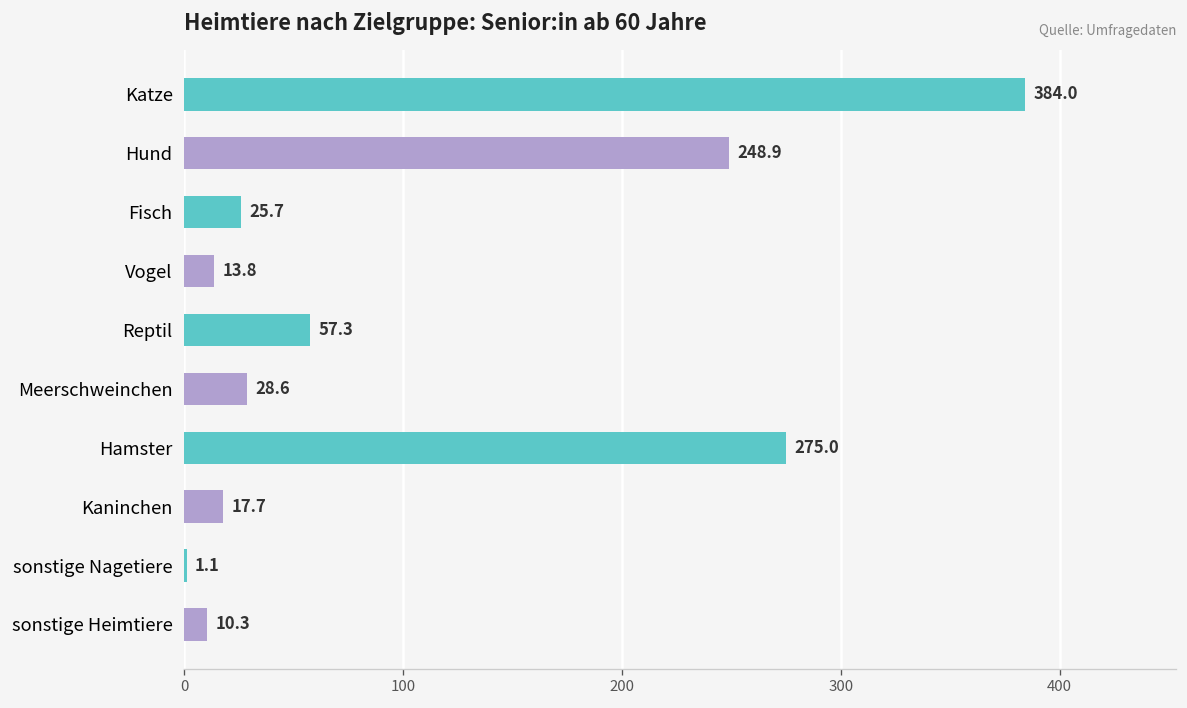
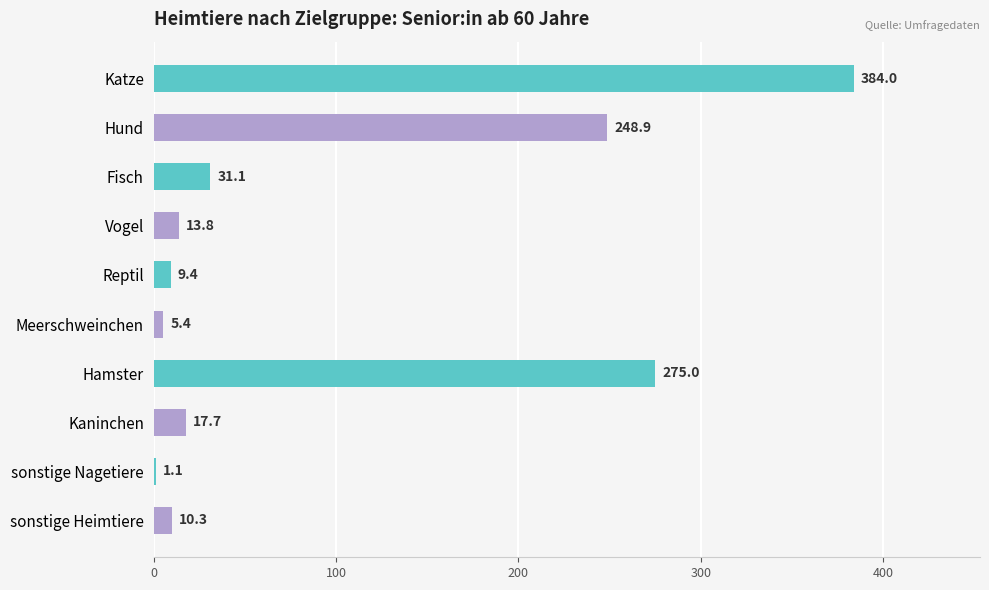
Fisch: 25.7 -> 31.1
Reptil: 57.3 -> 9.4
Meerschweinchen: 28.6 -> 5.4
